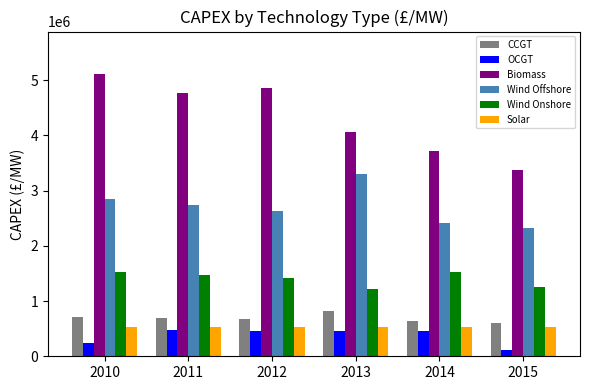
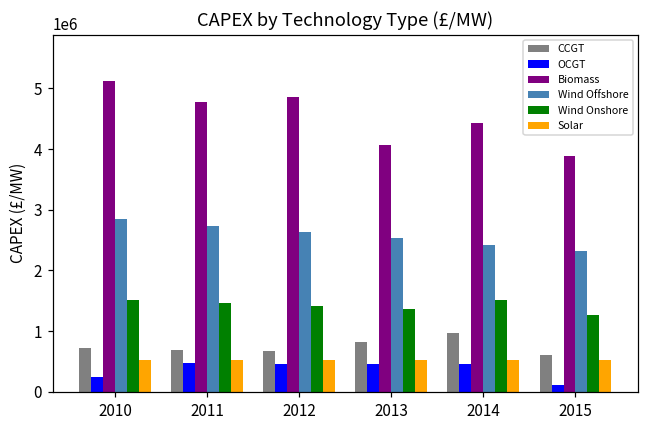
Wind Offshore, 2013: 3300000 -> 2500000
Wind Onshore, 2013: 1200000 -> 1400000
CCGT, 2014: 600000 -> 1000000
Biomass, 2014: 3700000 -> 4400000
Biomass, 2015: 3400000 -> 3900000
